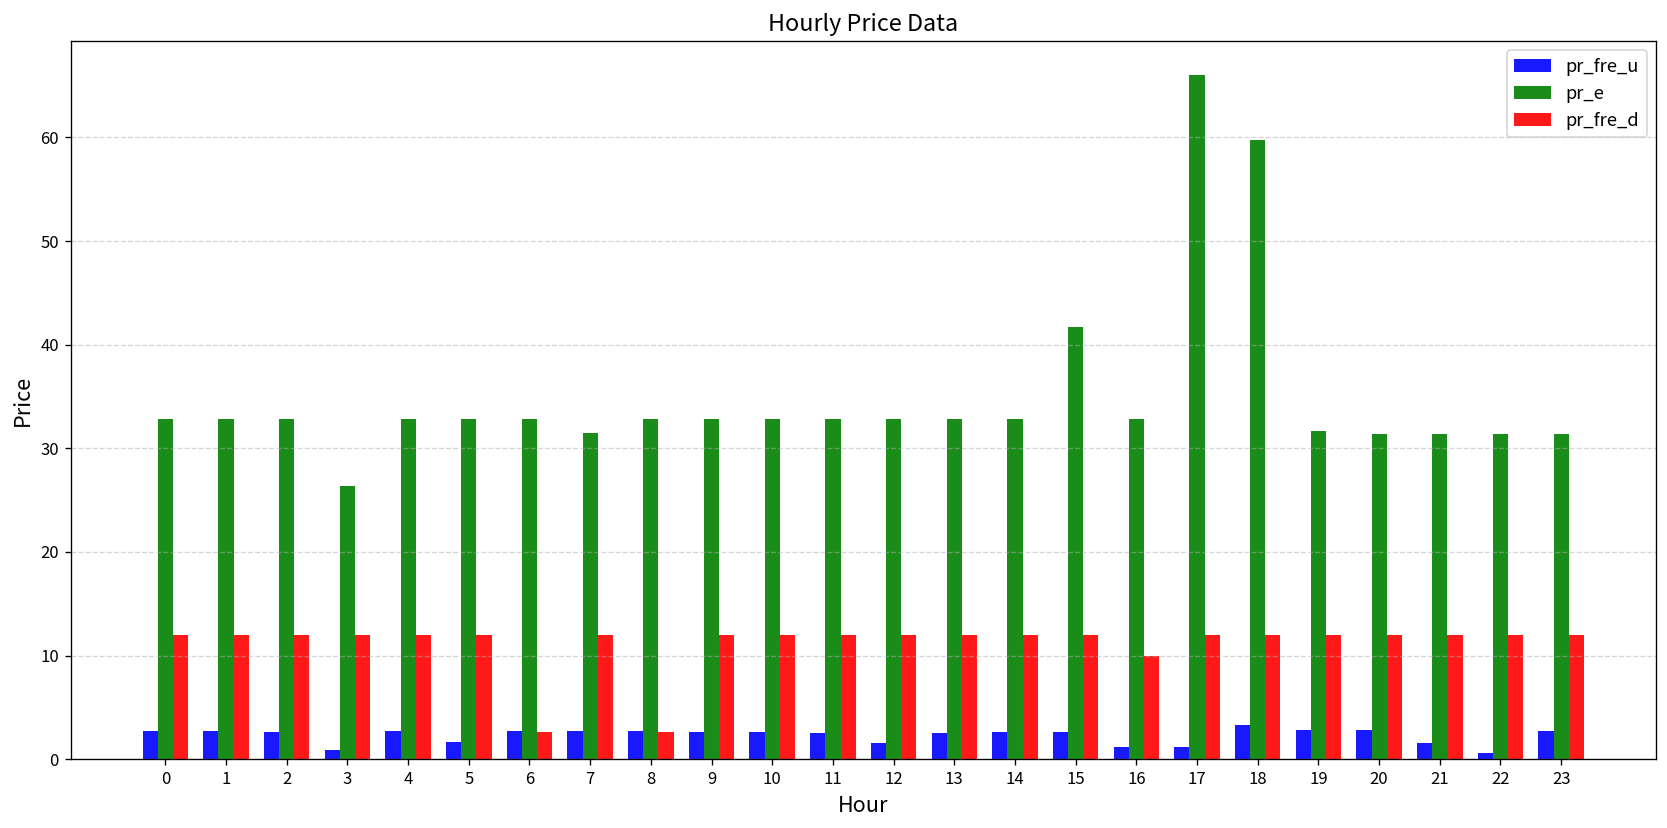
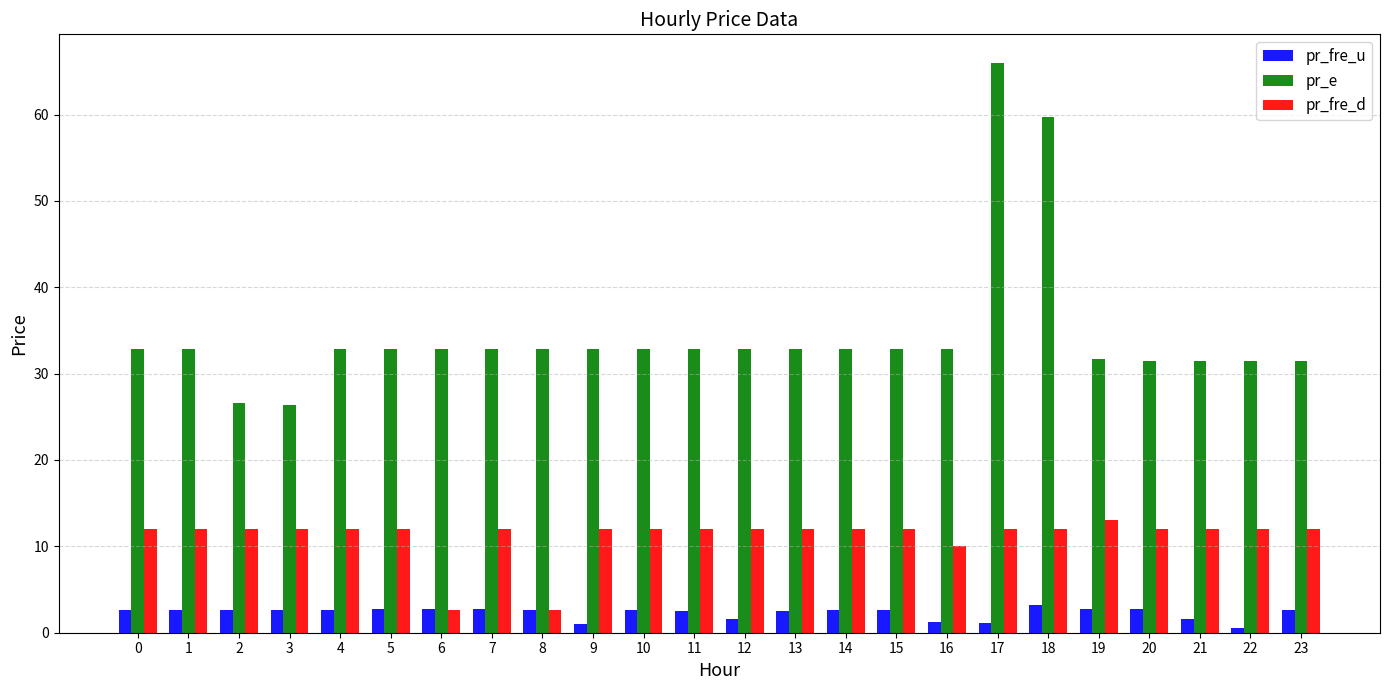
pr_e, 2: 33 -> 27
pr_fre_u, 3: 1 -> 3
pr_fre_u, 5: 2 -> 3
pr_e, 7: 32 -> 33
pr_fre_u, 9: 3 -> 1
pr_e, 15: 42 -> 33
pr_fre_d, 19: 12 -> 13
